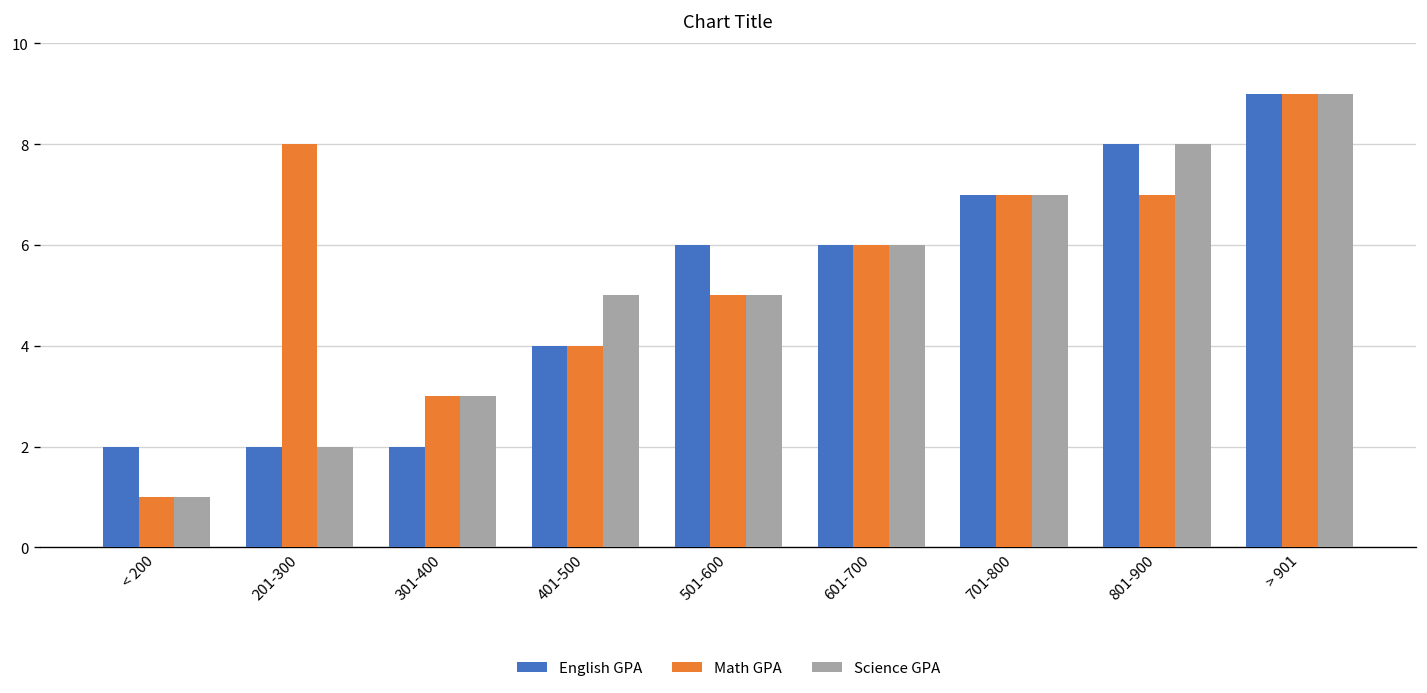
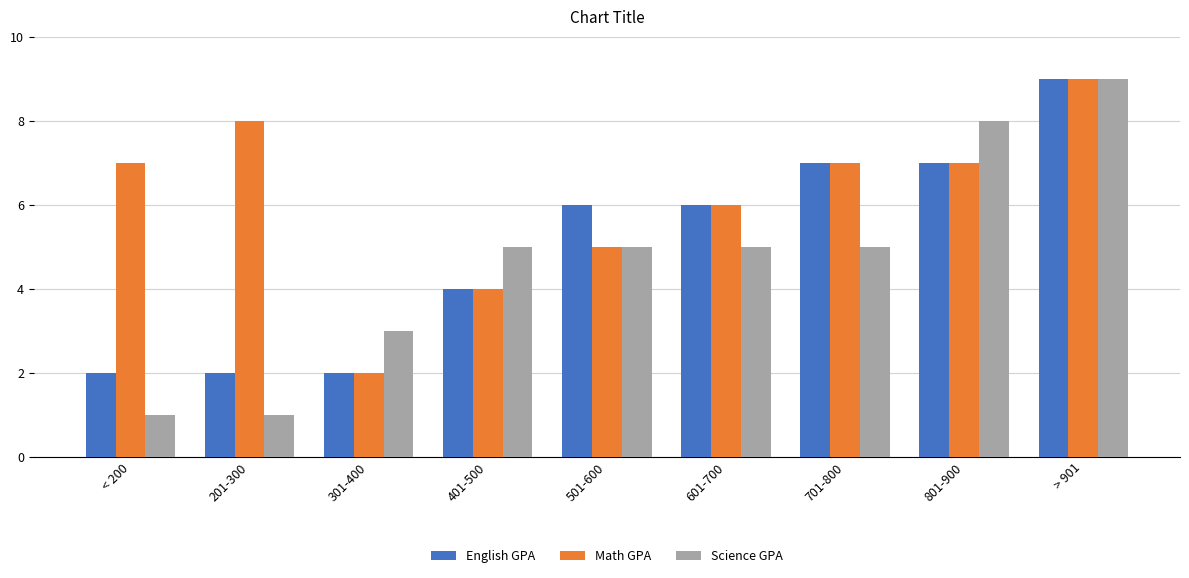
Math GPA, < 200: 1 -> 7
Science GPA, 201-300: 2 -> 1
Math GPA, 301-400: 3 -> 2
Science GPA, 601-700: 6 -> 5
Science GPA, 701-800: 7 -> 5
English GPA, 801-900: 8 -> 7
